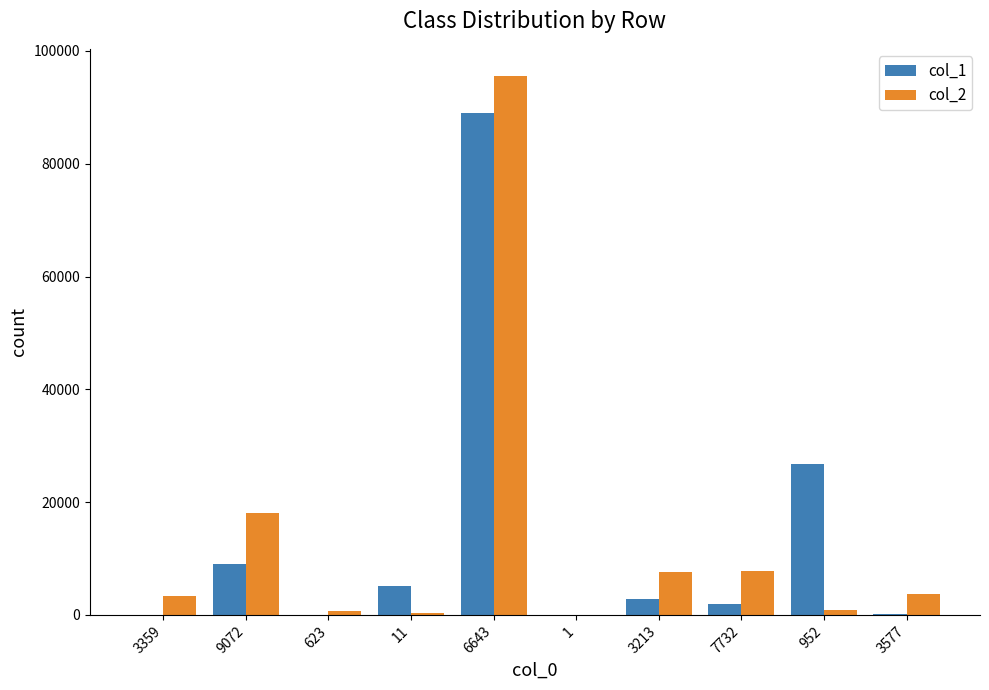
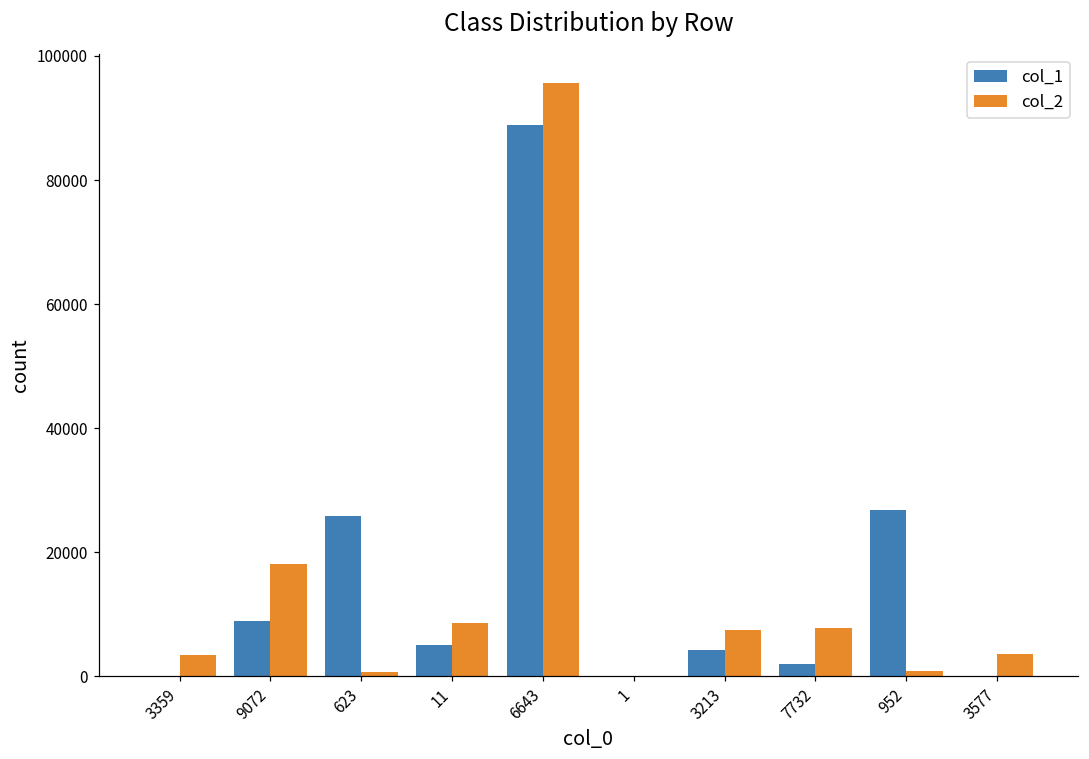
col_1, 623: 0 -> 26000
col_2, 11: 0 -> 9000
col_1, 3213: 3000 -> 4000
